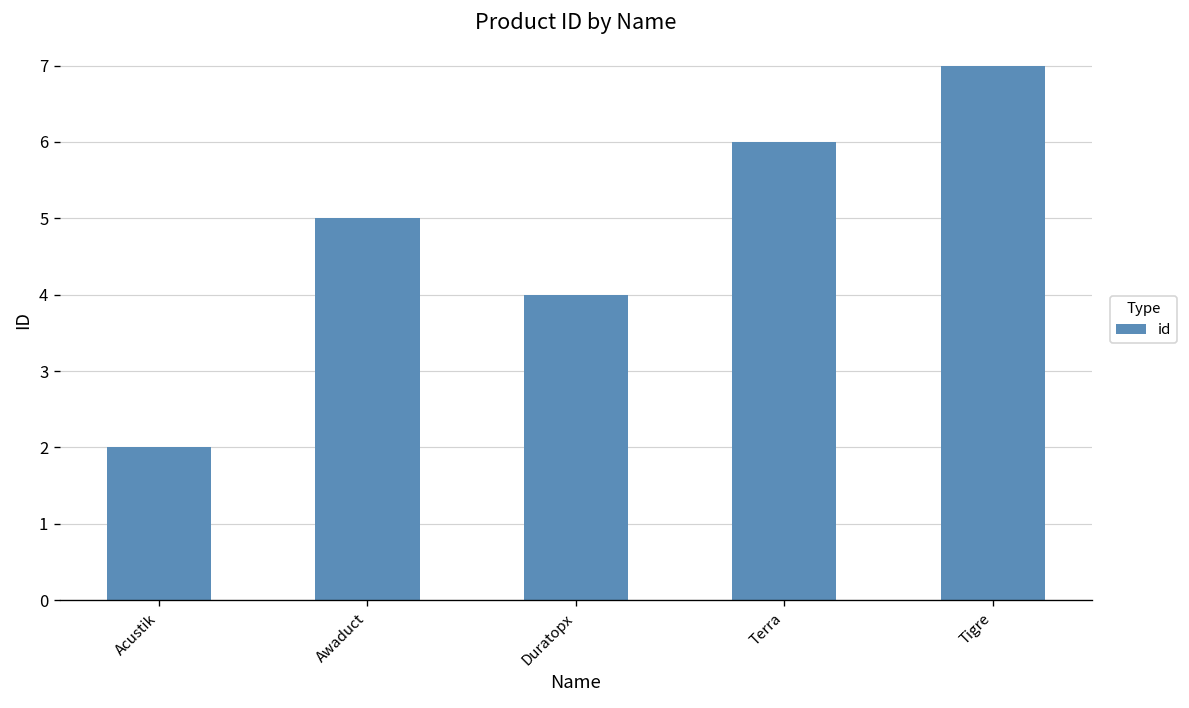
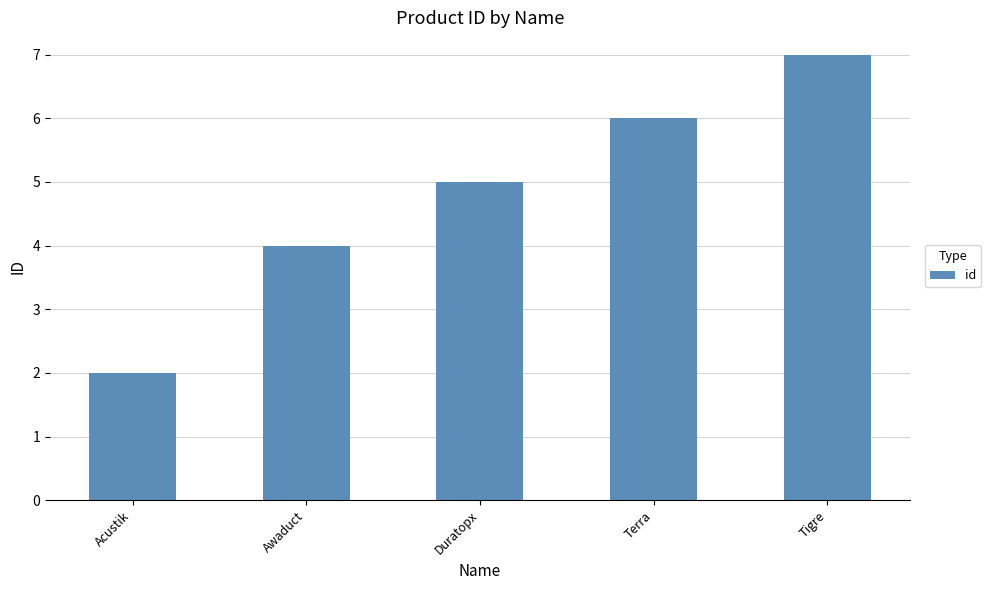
Awaduct: 5 -> 4
Duratopx: 4 -> 5
